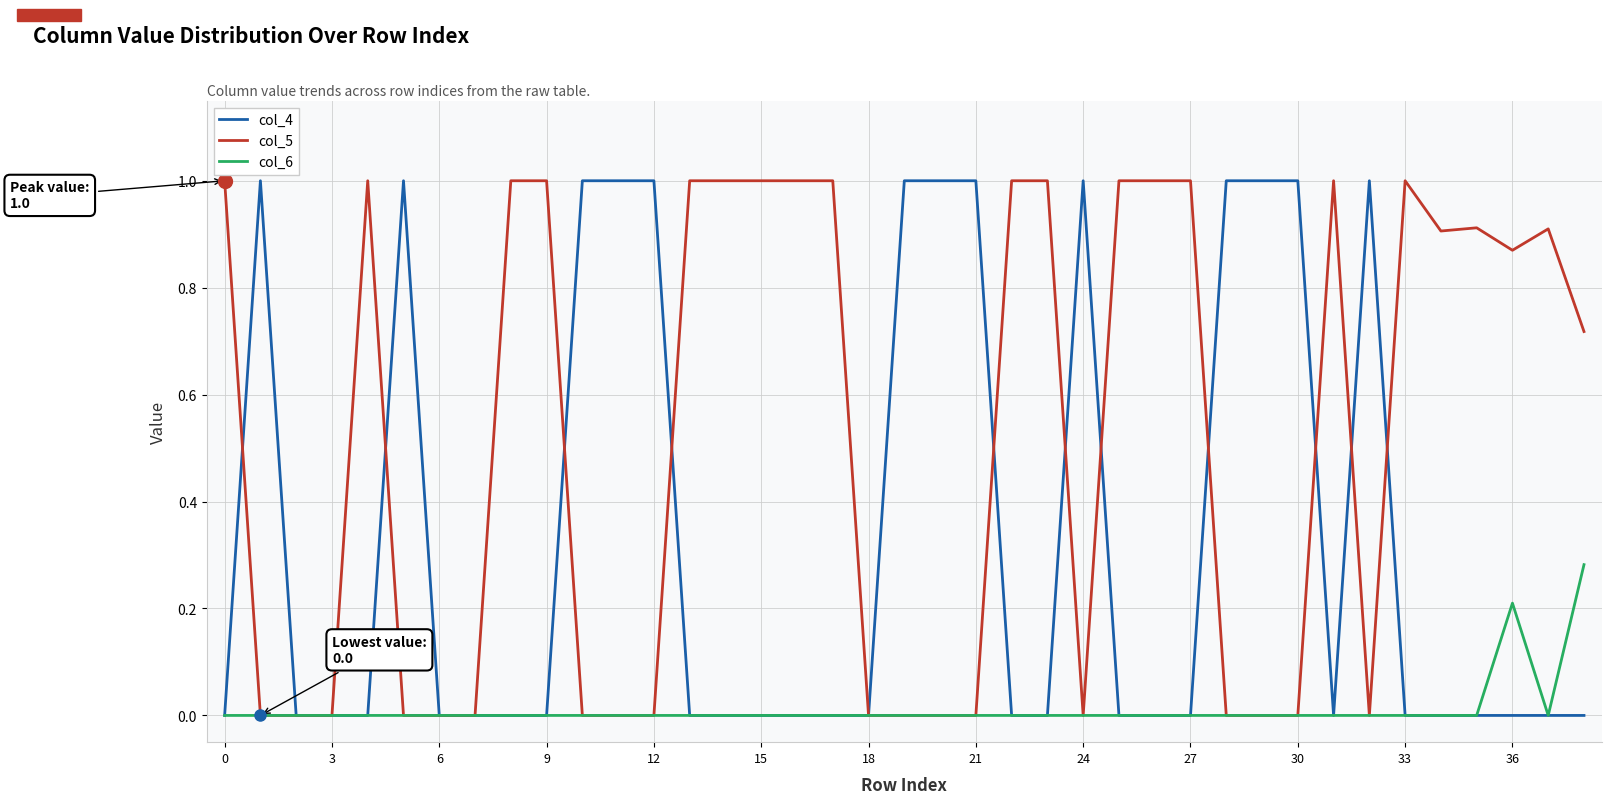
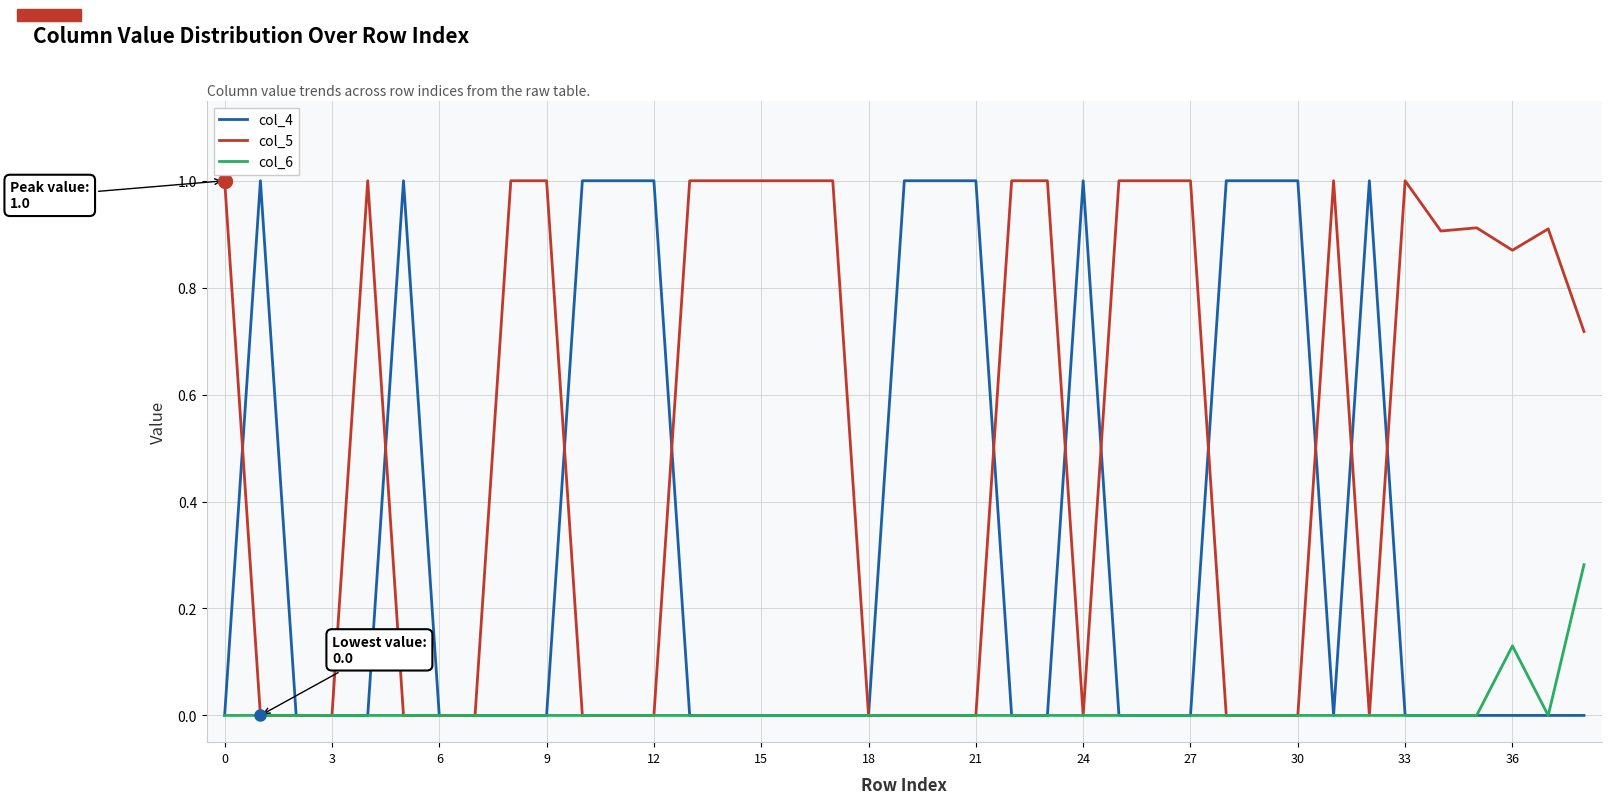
col_6, 36: 0.21 -> 0.13
